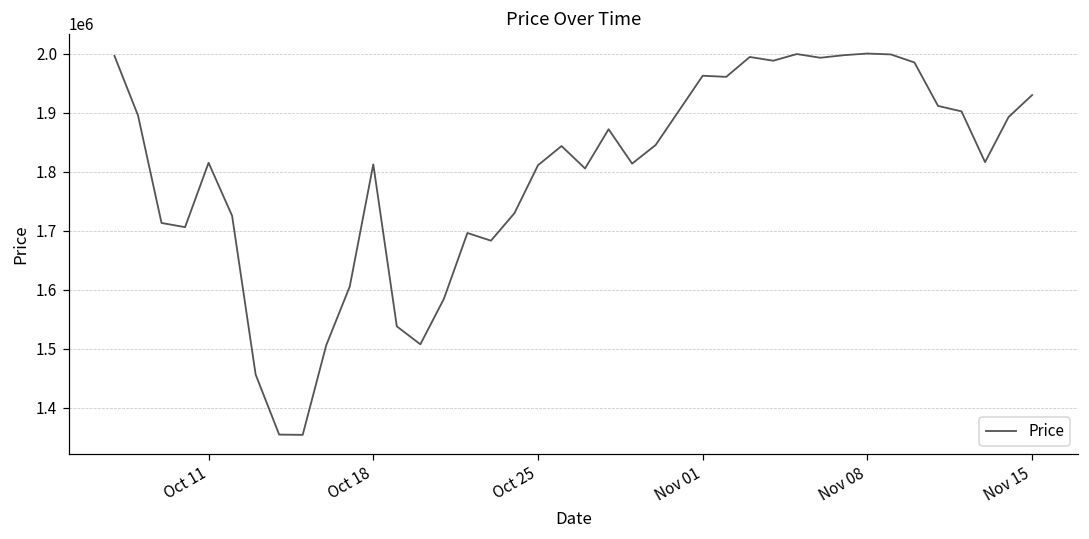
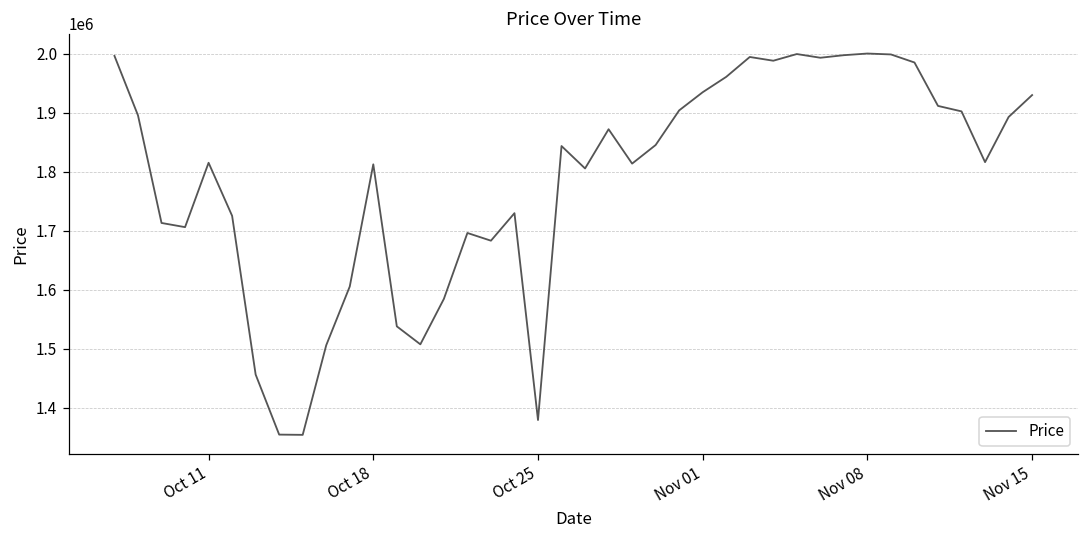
Oct 25: 1810000 -> 1380000
Nov 01: 1960000 -> 1930000
